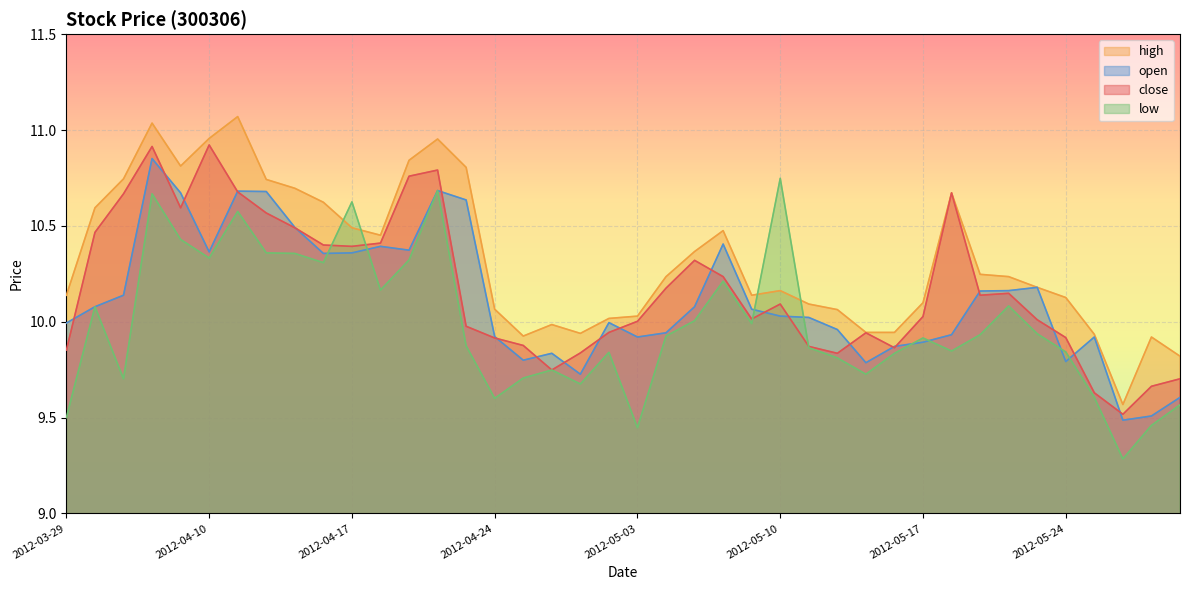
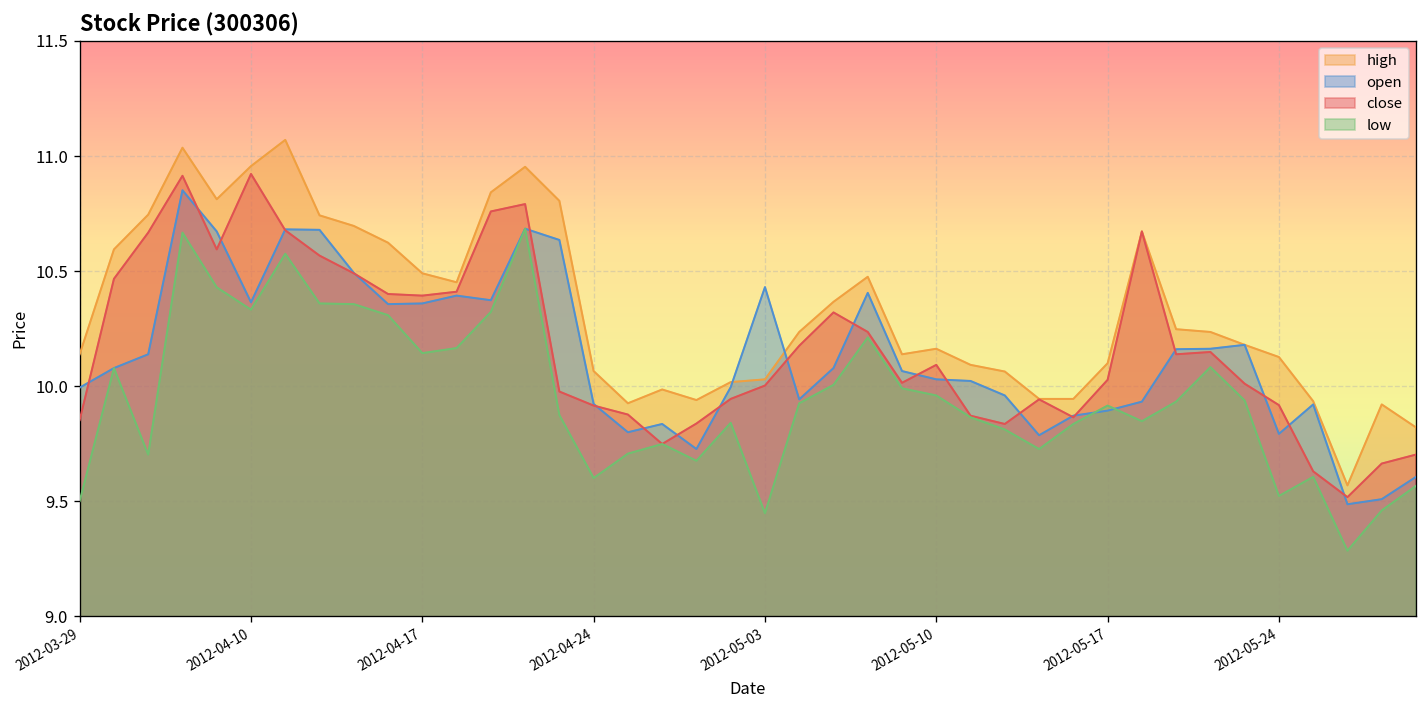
low, 2012-04-17: 10.63 -> 10.14
open, 2012-05-03: 9.92 -> 10.43
low, 2012-05-10: 10.75 -> 9.96
low, 2012-05-24: 9.84 -> 9.52
